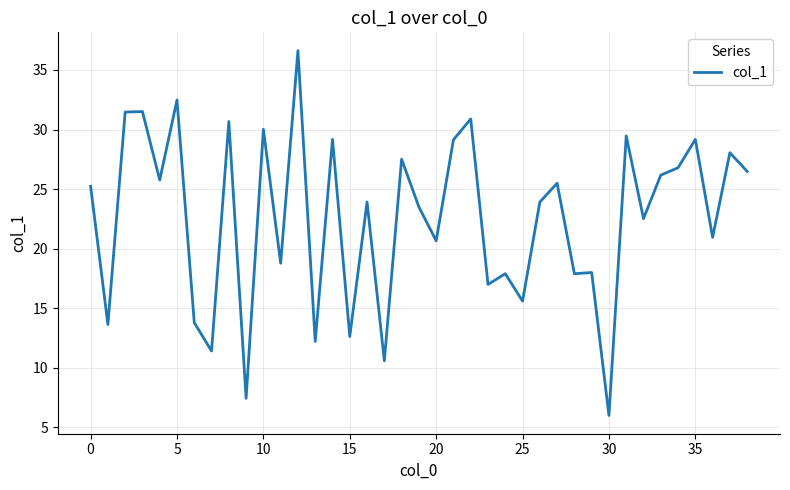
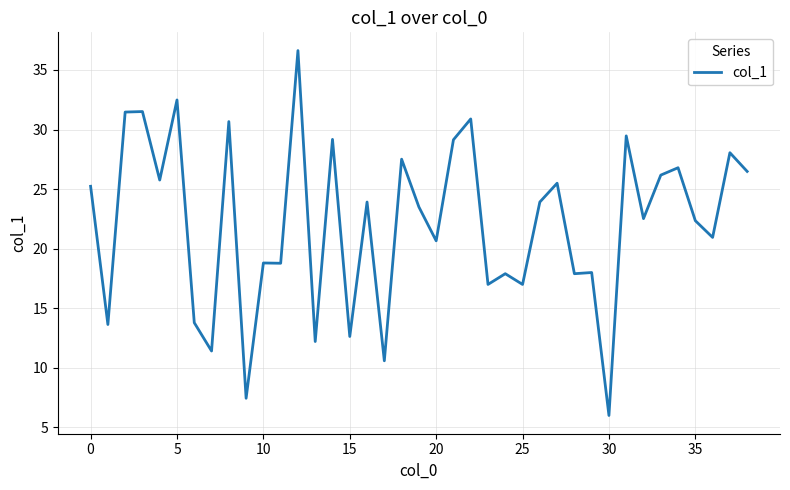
10: 30.0 -> 18.8
25: 15.6 -> 17.0
35: 29.2 -> 22.4
